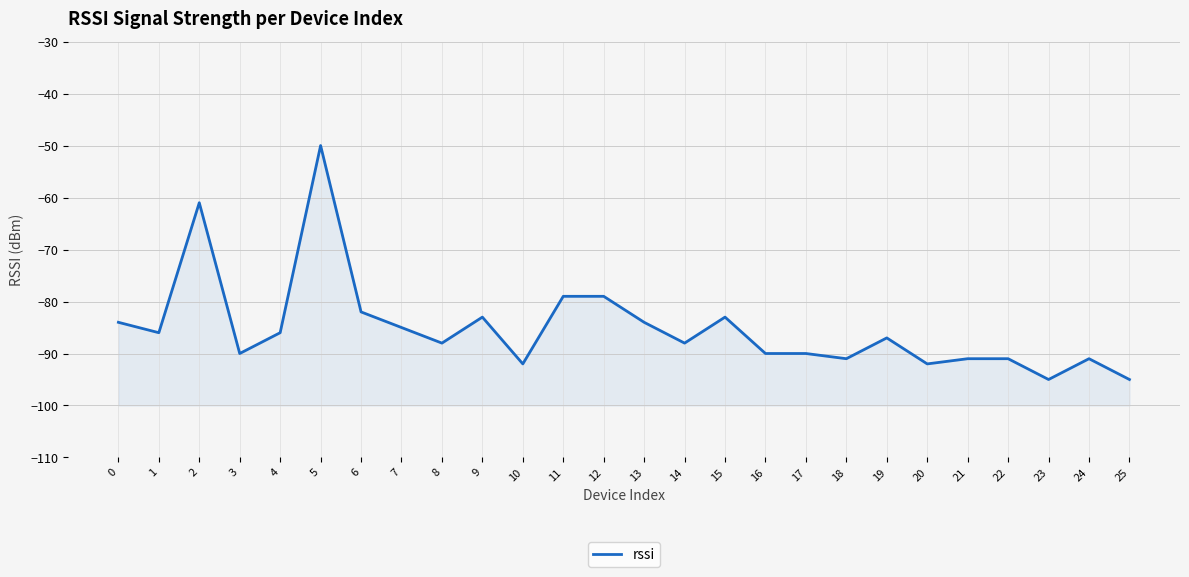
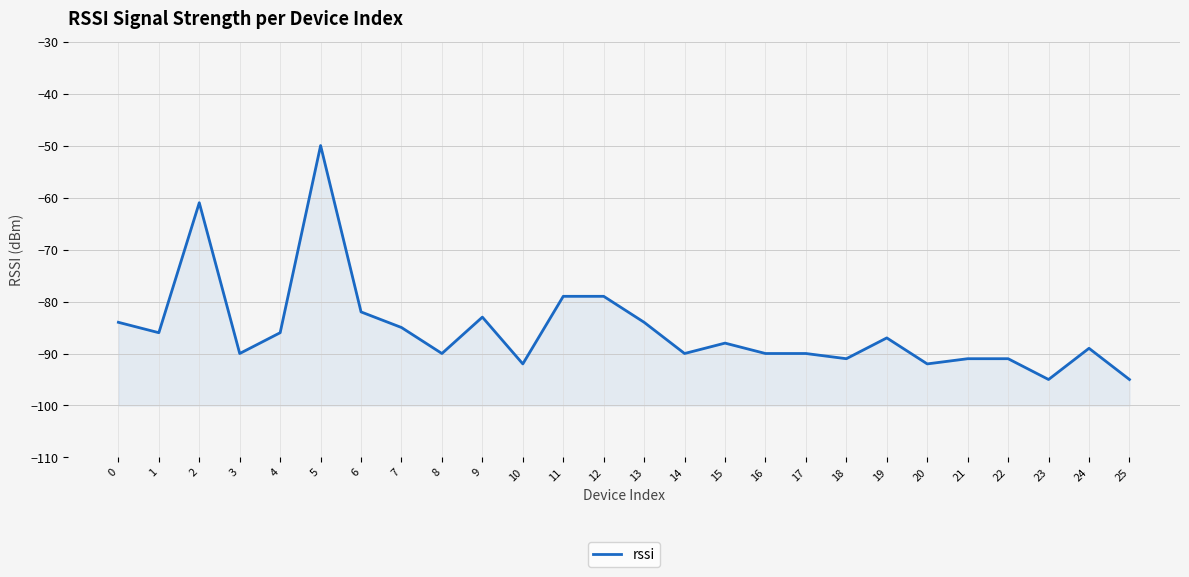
8: -88 -> -90
14: -88 -> -90
15: -83 -> -88
24: -91 -> -89
